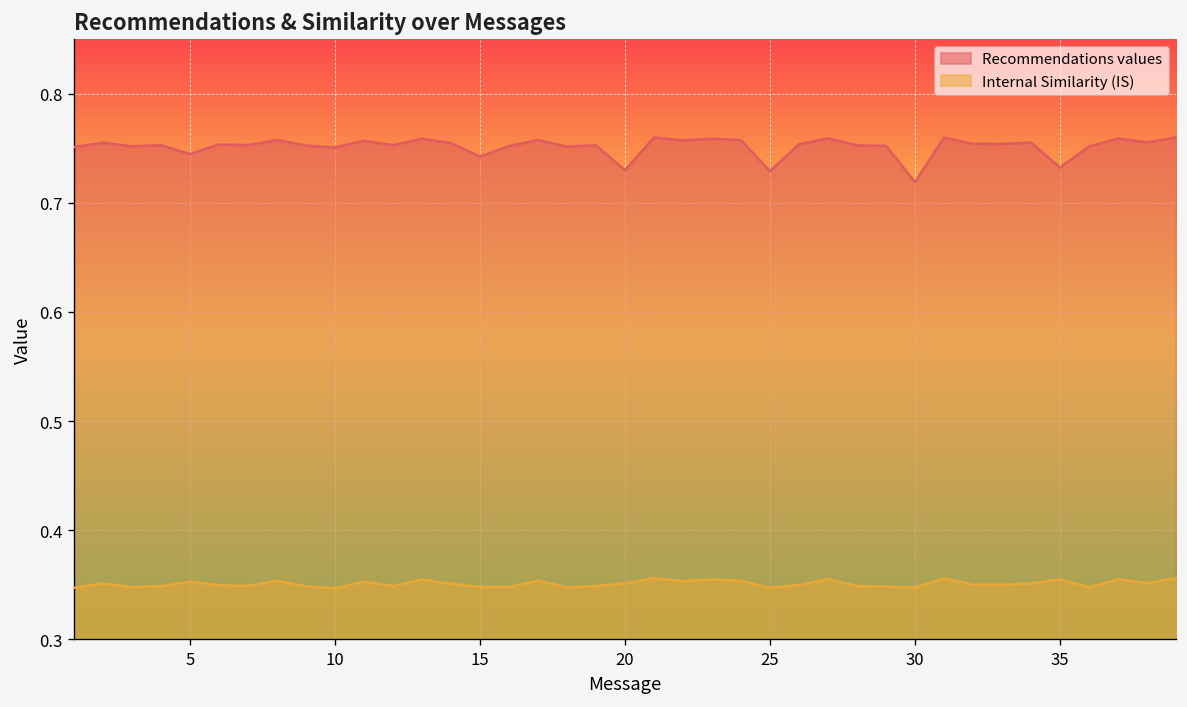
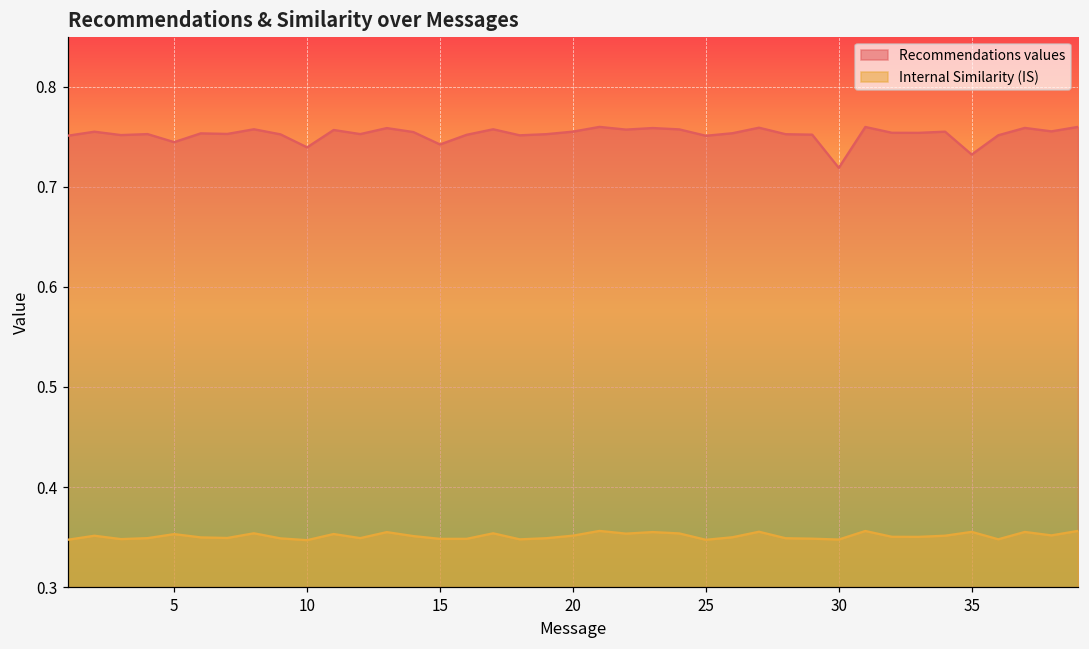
Recommendations values, 10: 0.75 -> 0.74
Recommendations values, 20: 0.73 -> 0.76
Recommendations values, 25: 0.73 -> 0.75
